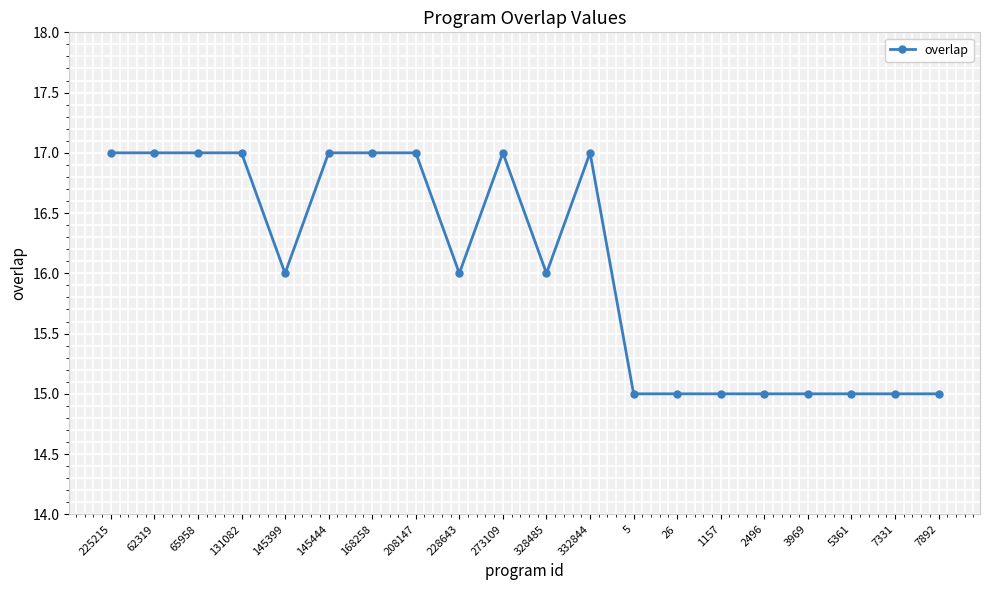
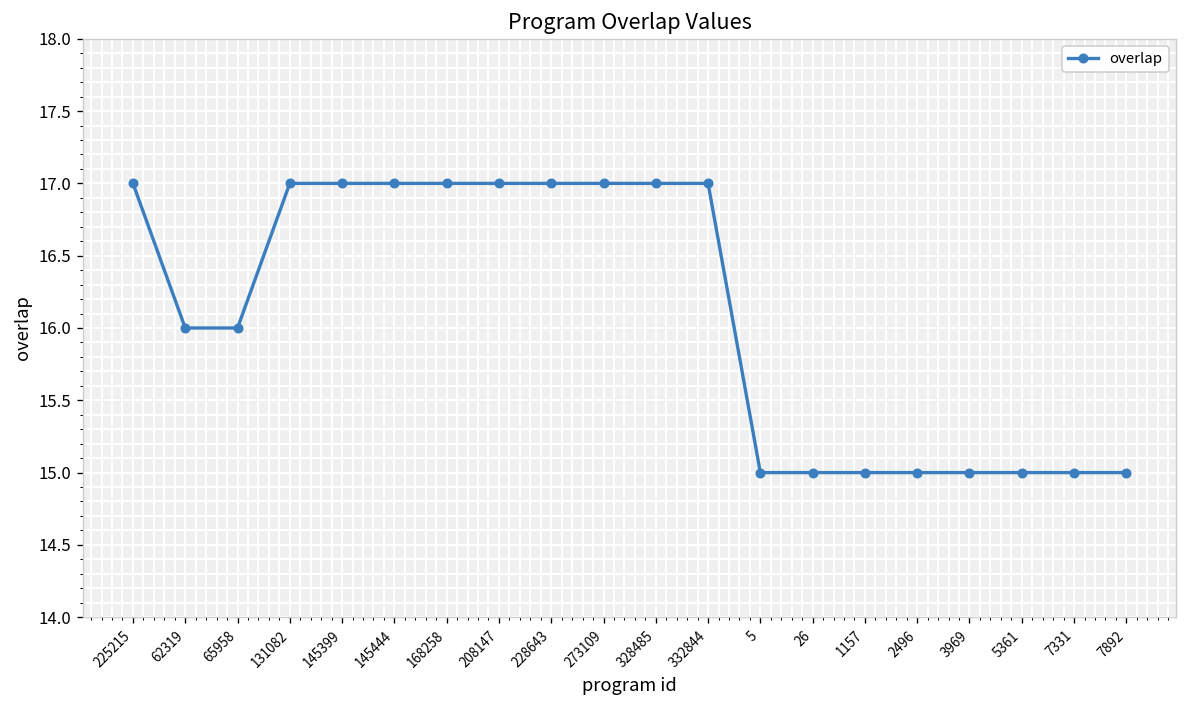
62319: 17 -> 16
65958: 17 -> 16
145399: 16 -> 17
228643: 16 -> 17
328485: 16 -> 17
